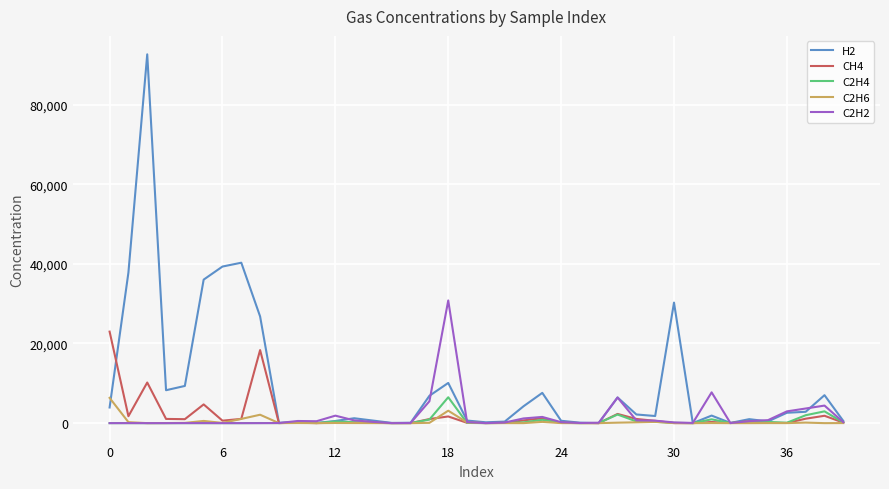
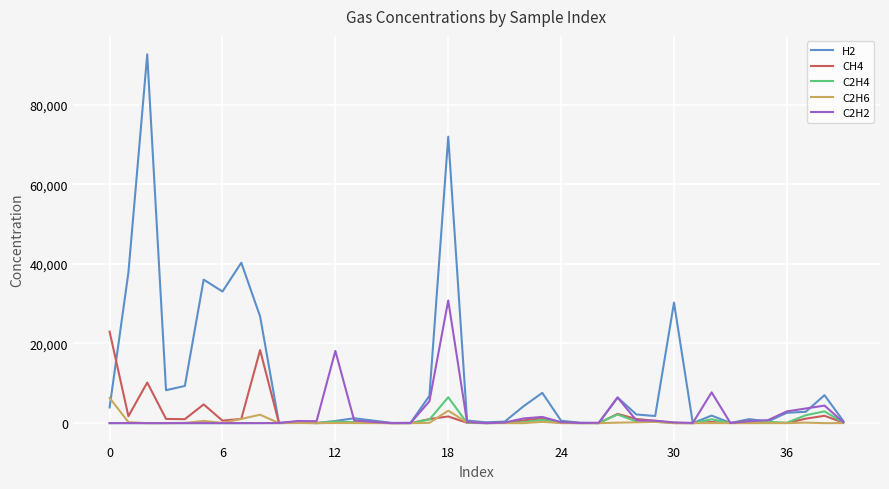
H2, 6: 39,000 -> 33,000
C2H2, 12: 2,000 -> 18,000
H2, 18: 10,000 -> 72,000
